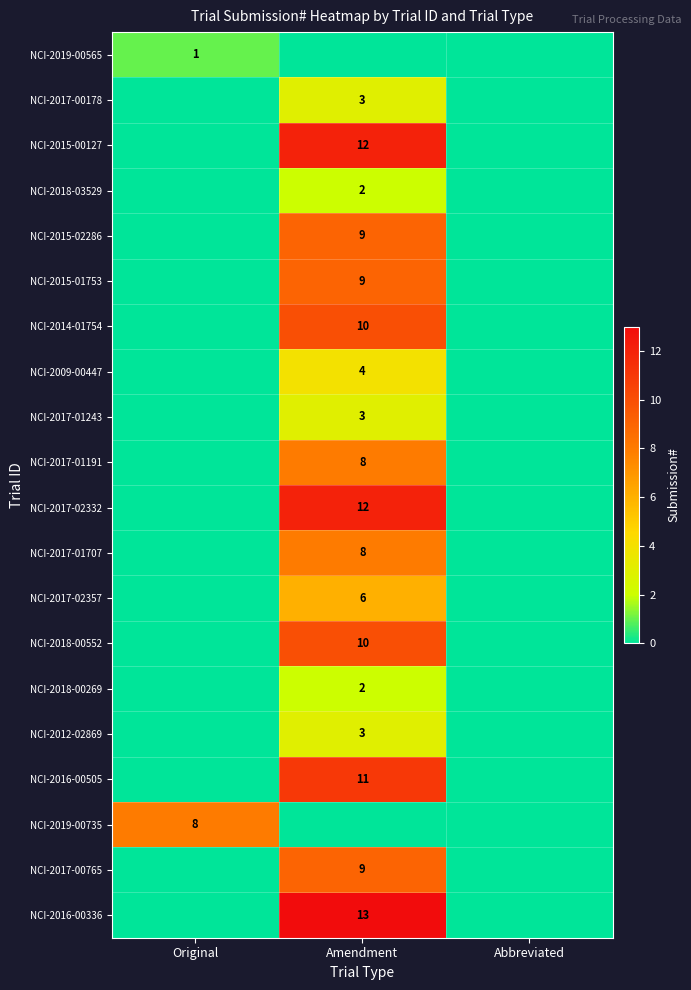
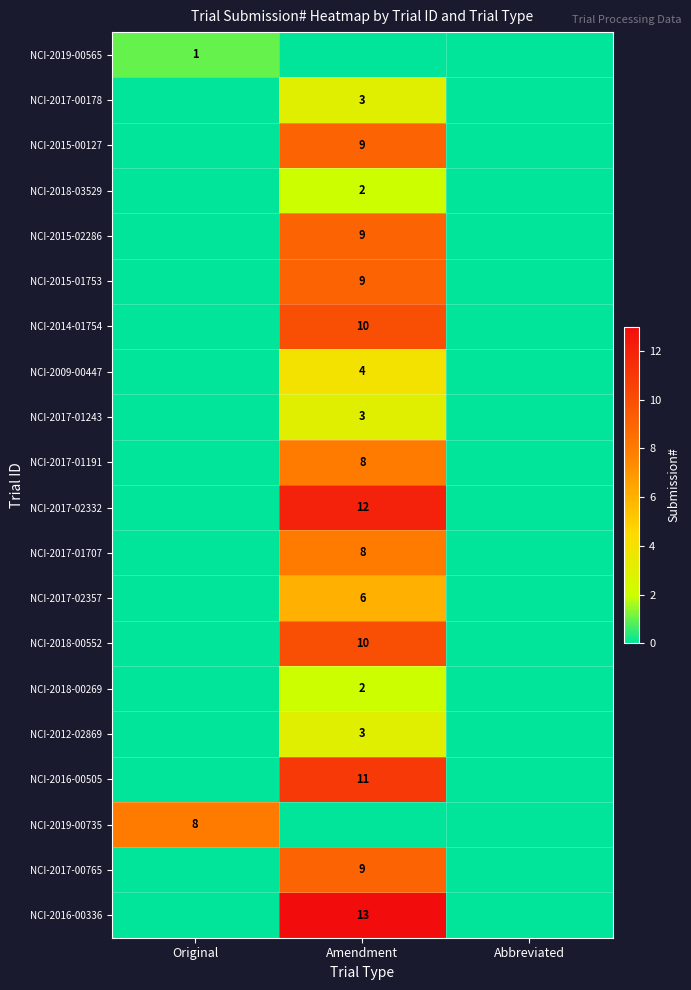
NCI-2015-00127, Amendment: 12 -> 9
